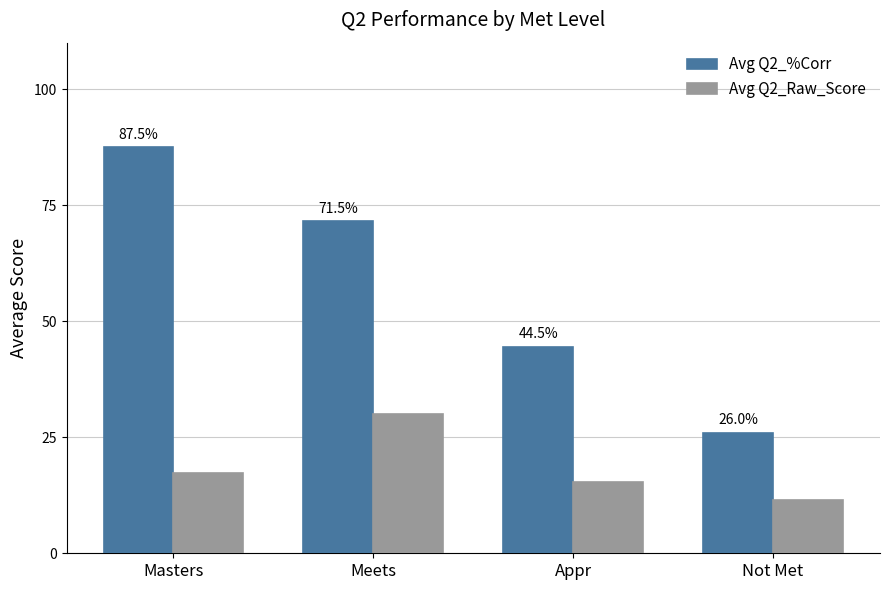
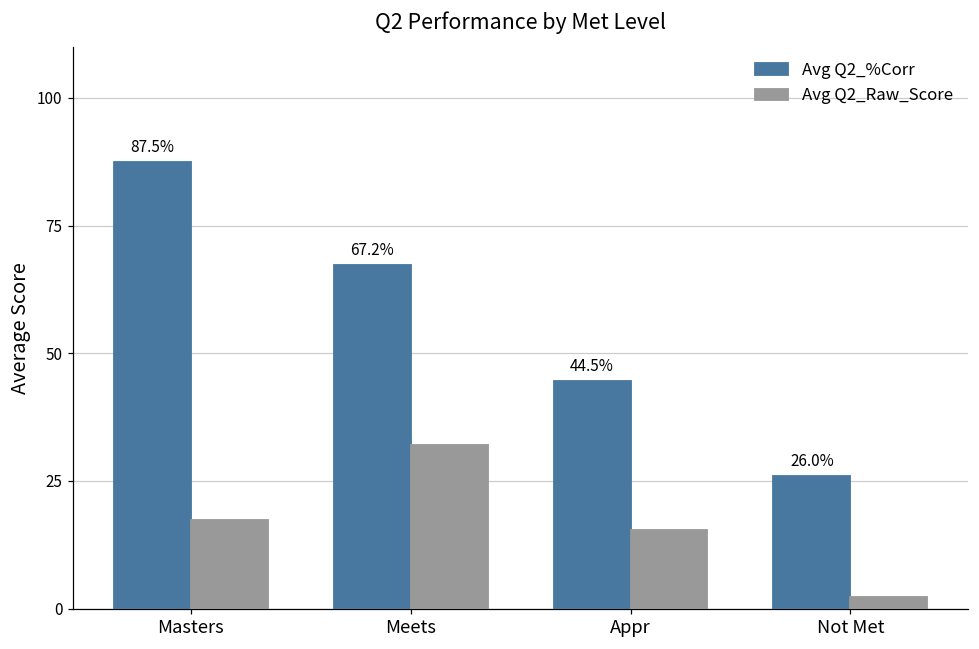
Avg Q2_%Corr, Meets: 71.5% -> 67.2%
Avg Q2_Raw_Score, Meets: 30 -> 32
Avg Q2_Raw_Score, Not Met: 12 -> 2
